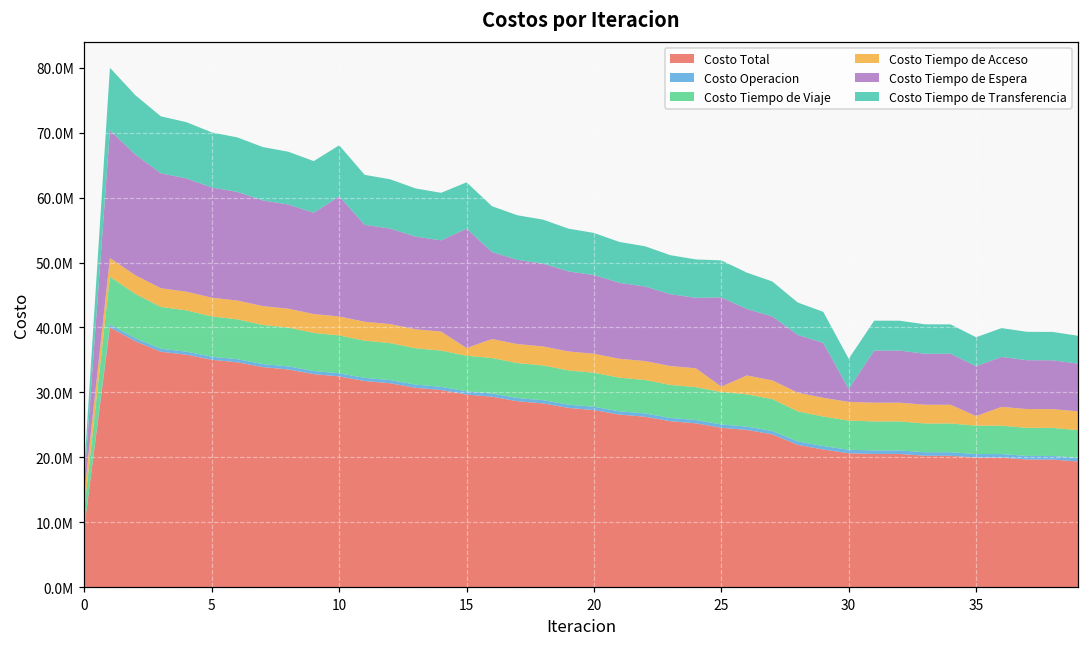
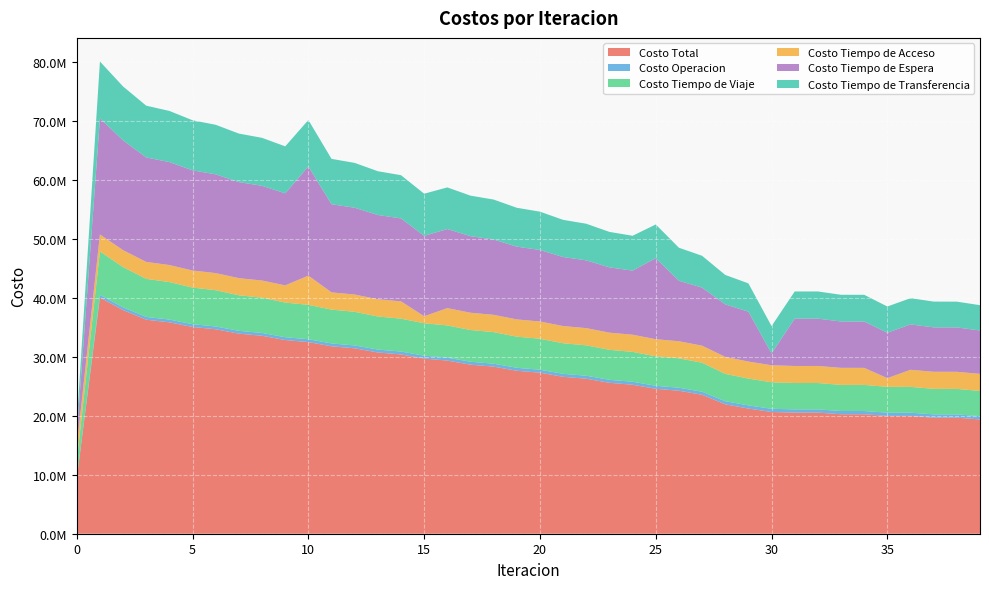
Costo Tiempo de Acceso, 10: 3000000 -> 5000000
Costo Tiempo de Espera, 15: 18000000 -> 14000000
Costo Tiempo de Acceso, 25: 1000000 -> 3000000
